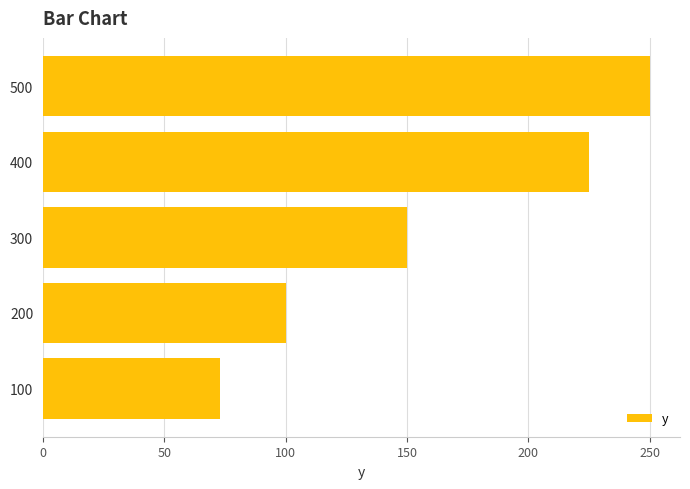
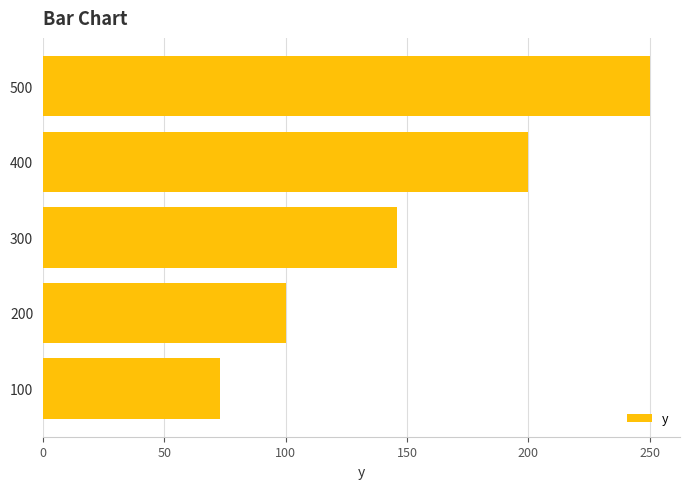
400: 225 -> 200
300: 150 -> 146
